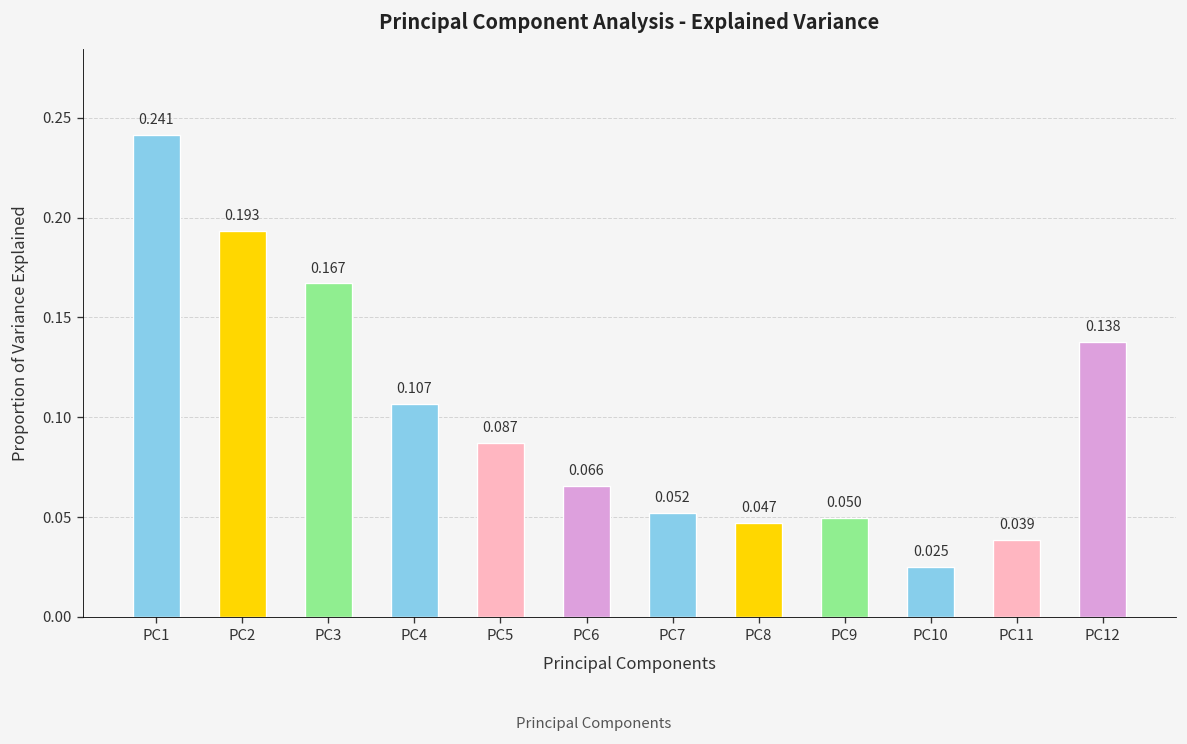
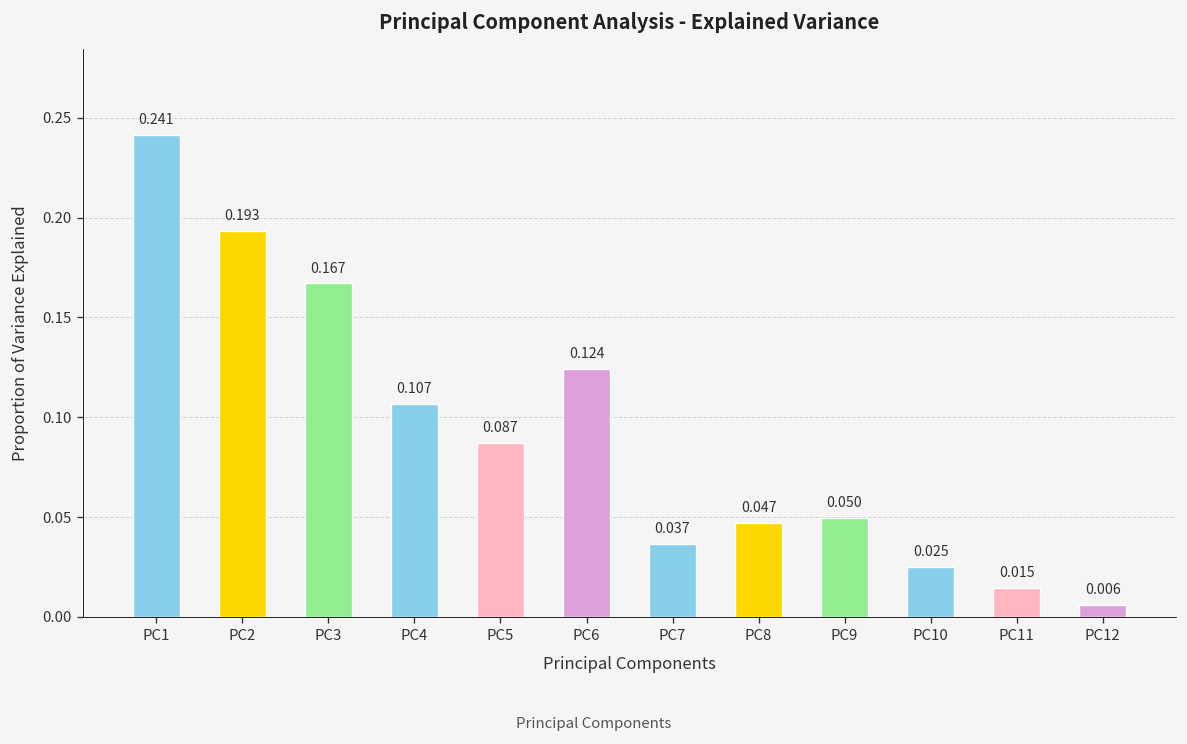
PC6: 0.066 -> 0.124
PC7: 0.052 -> 0.037
PC11: 0.039 -> 0.015
PC12: 0.138 -> 0.006
